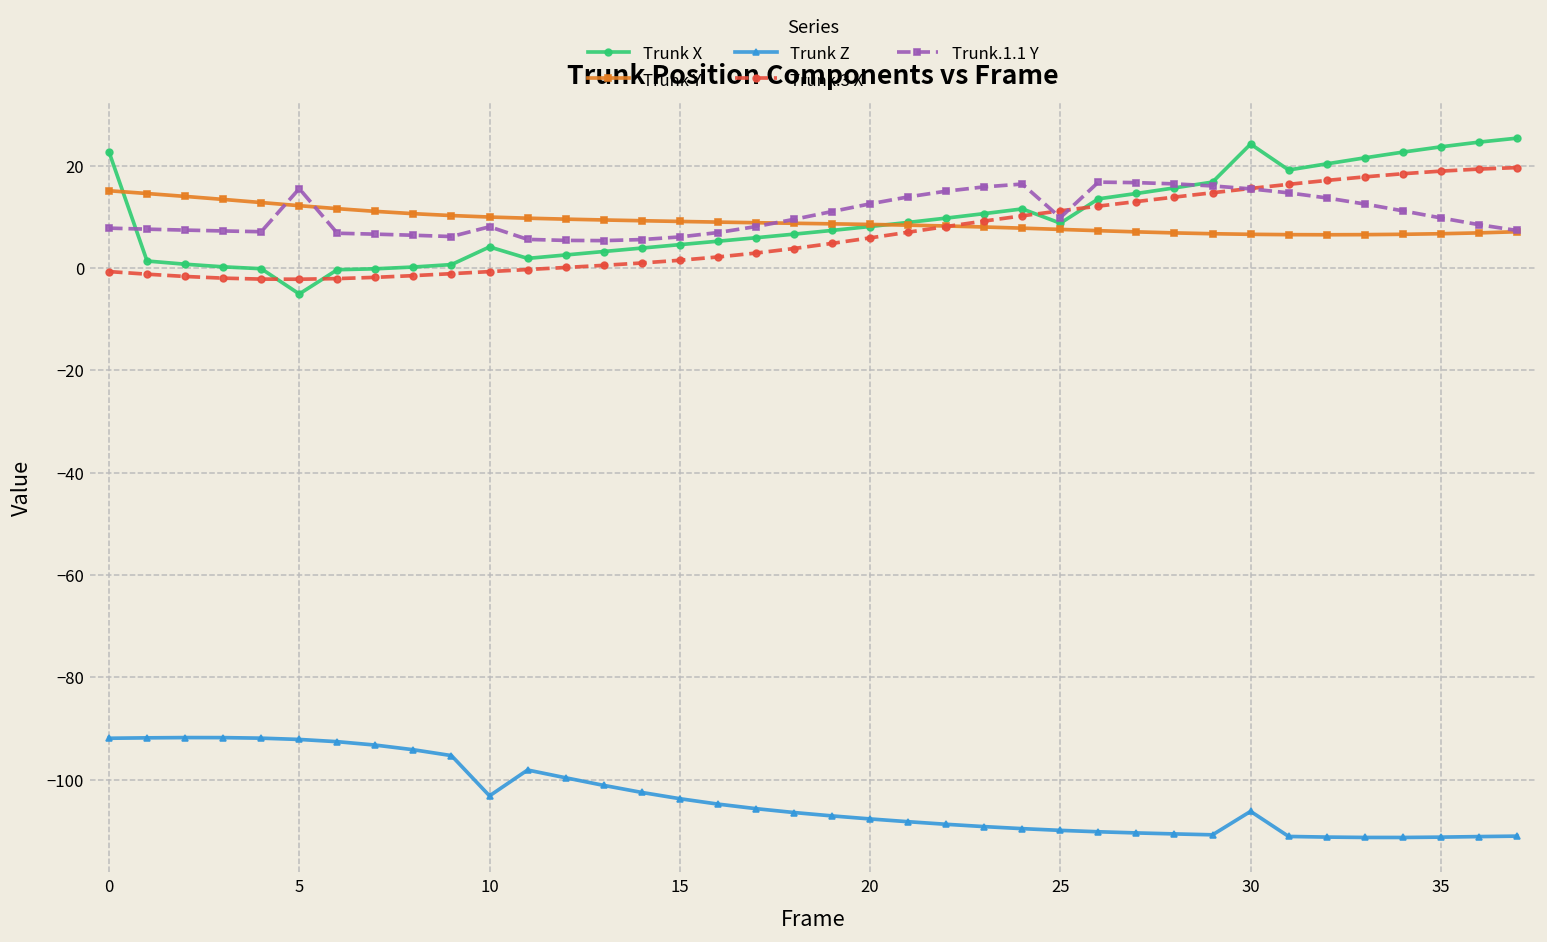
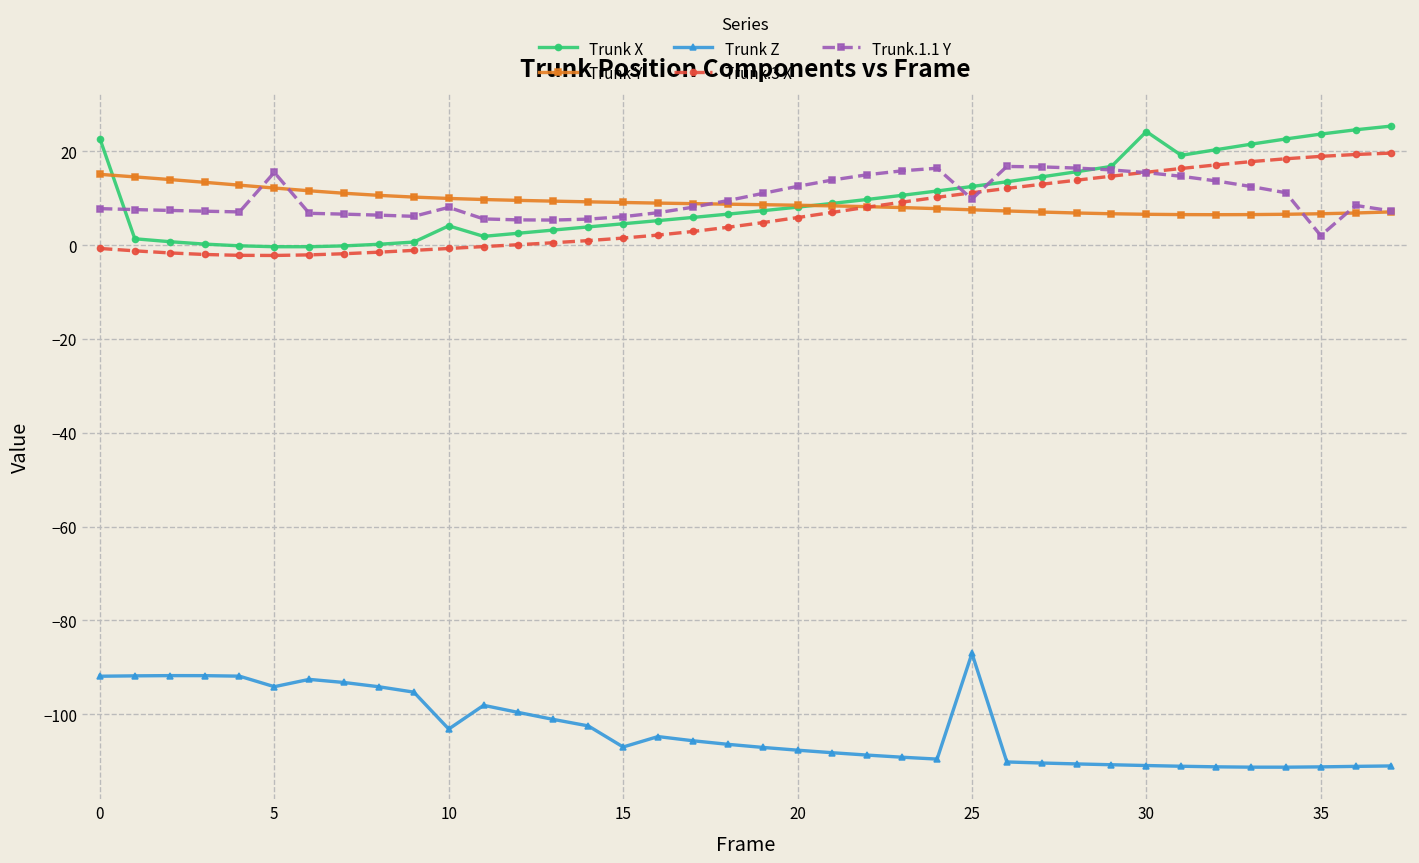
Trunk X, 5: -5 -> 0
Trunk Z, 5: -92 -> -94
Trunk Z, 15: -104 -> -107
Trunk X, 25: 9 -> 13
Trunk Z, 25: -110 -> -87
Trunk Z, 30: -106 -> -111
Trunk.1.1 Y, 35: 10 -> 2
